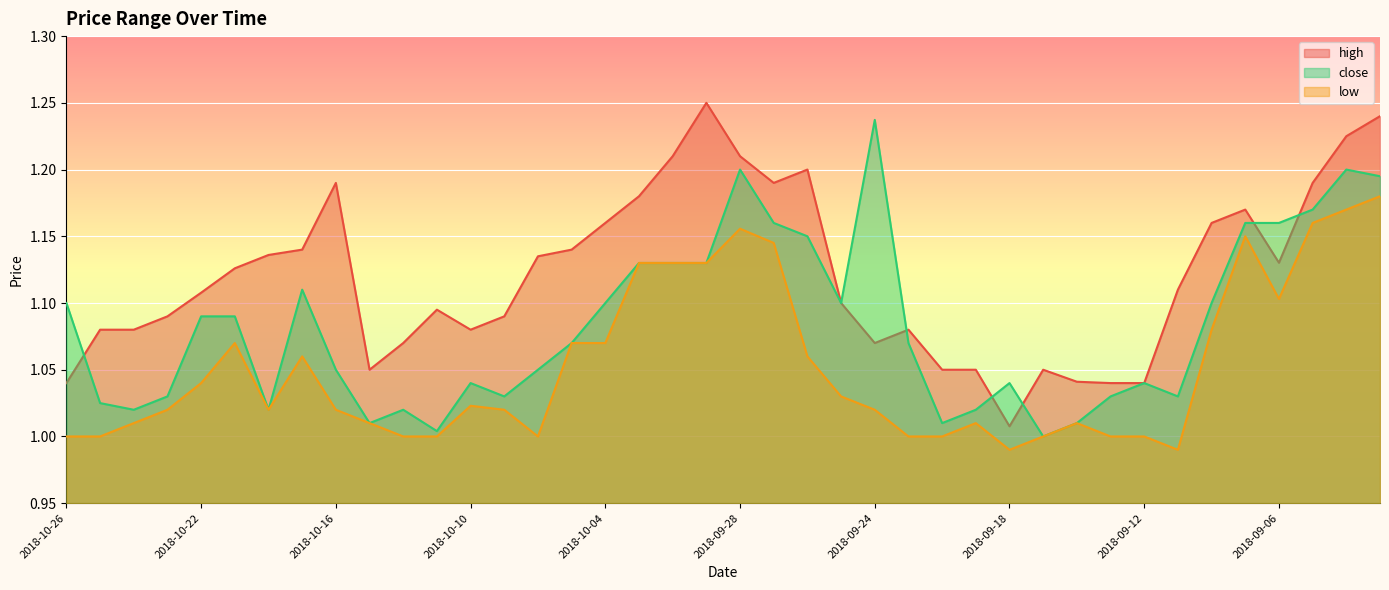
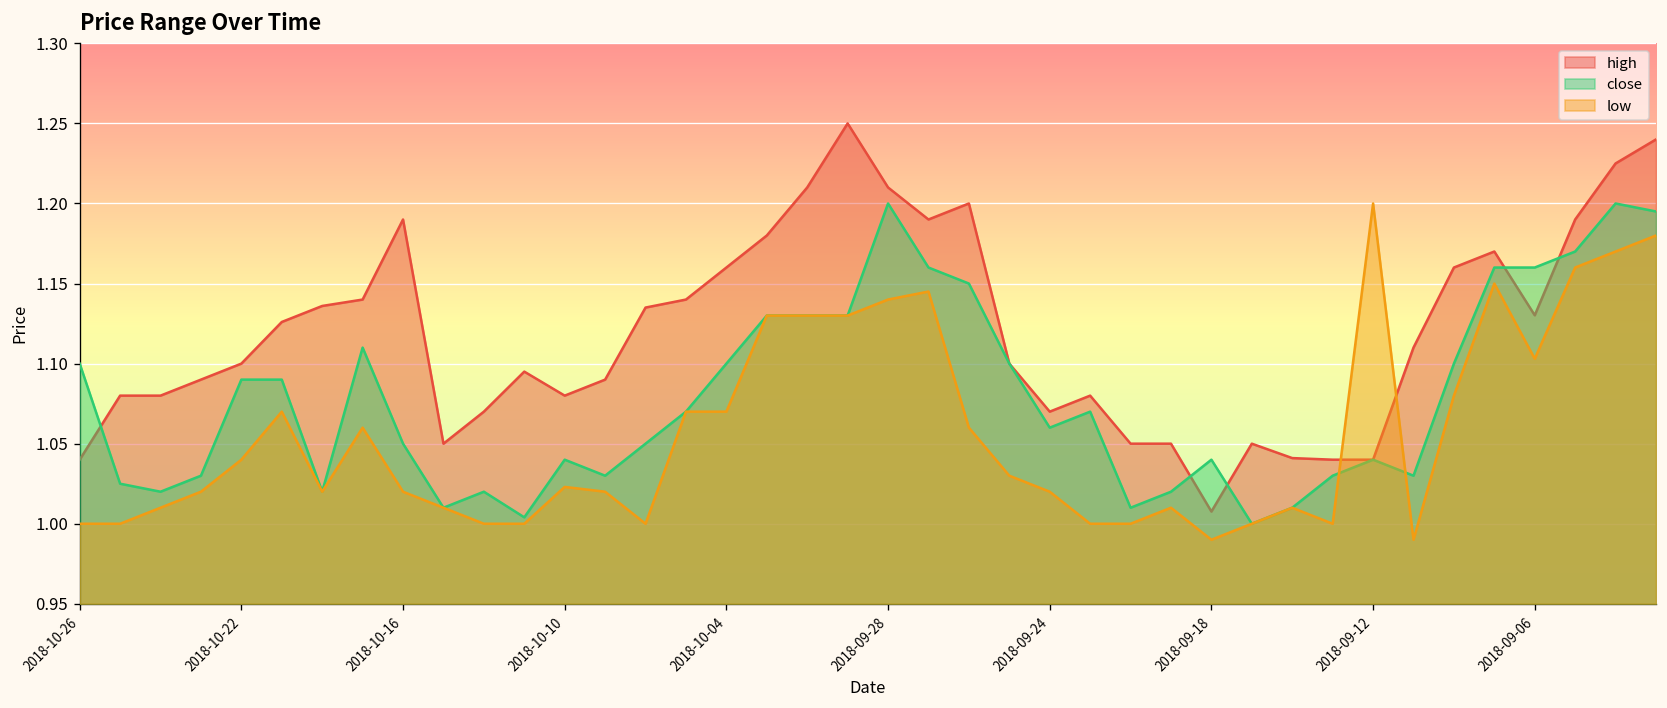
high, 2018-10-22: 1.108 -> 1.100
low, 2018-09-28: 1.156 -> 1.140
close, 2018-09-24: 1.237 -> 1.060
low, 2018-09-12: 1.0 -> 1.2
